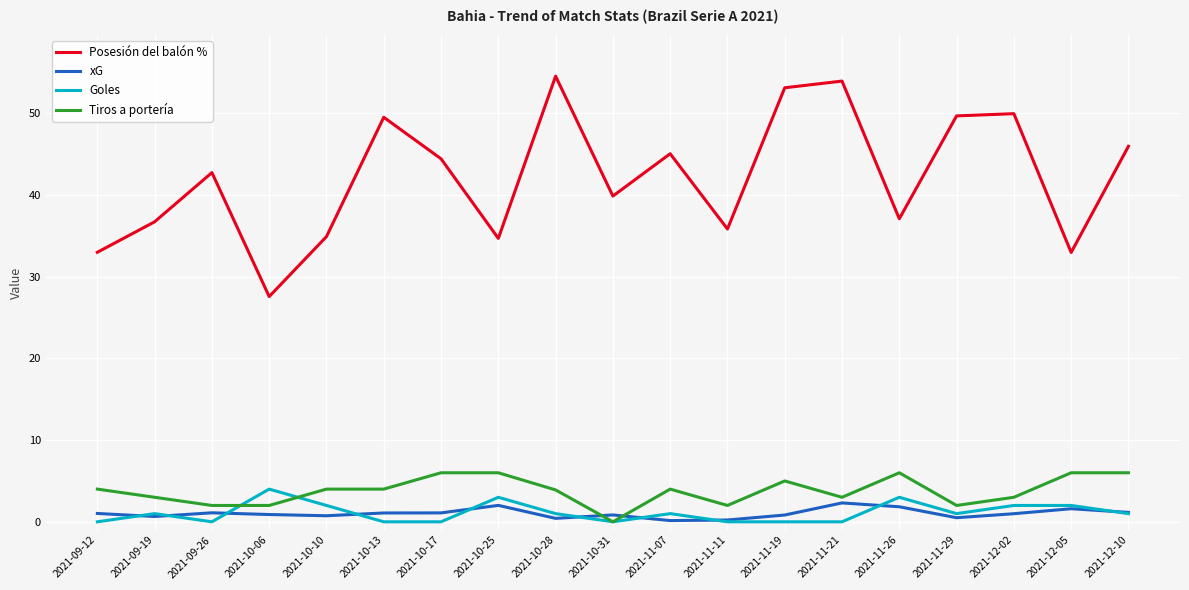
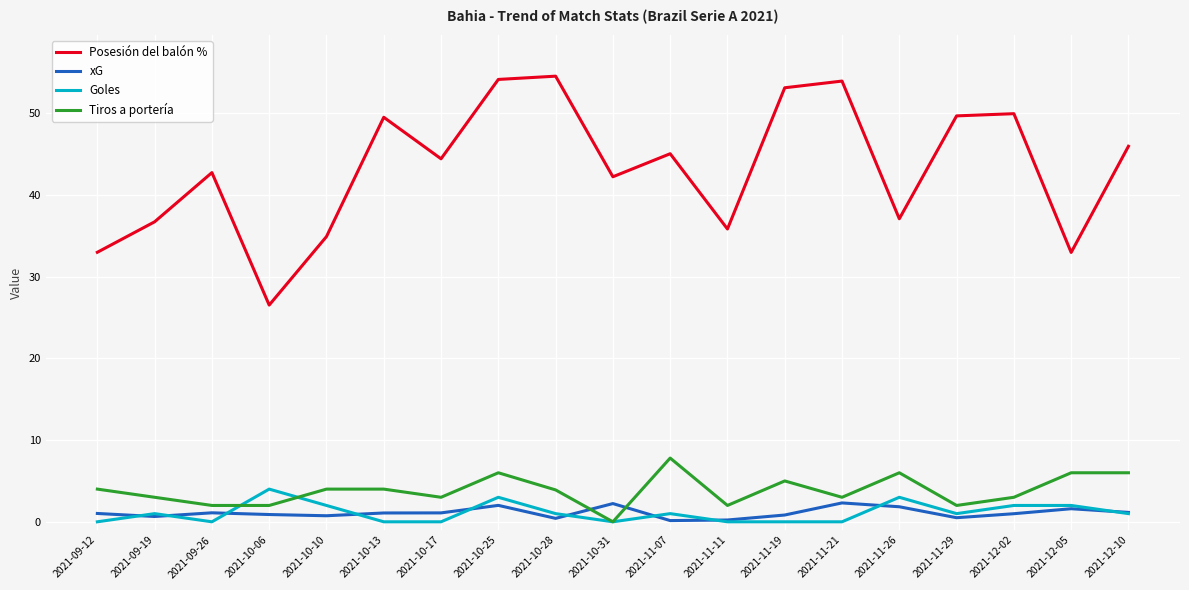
Posesión del balón %, 2021-10-06: 28 -> 27
Tiros a portería, 2021-10-17: 6 -> 3
Posesión del balón %, 2021-10-25: 35 -> 54
Posesión del balón %, 2021-10-31: 40 -> 42
xG, 2021-10-31: 1 -> 2
Tiros a portería, 2021-11-07: 4 -> 8
